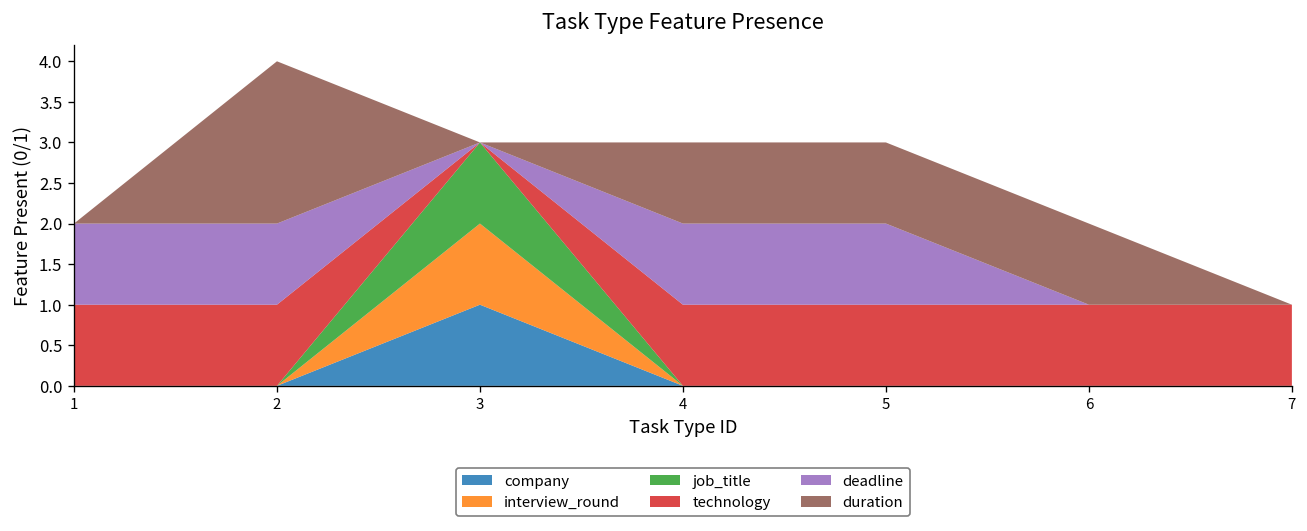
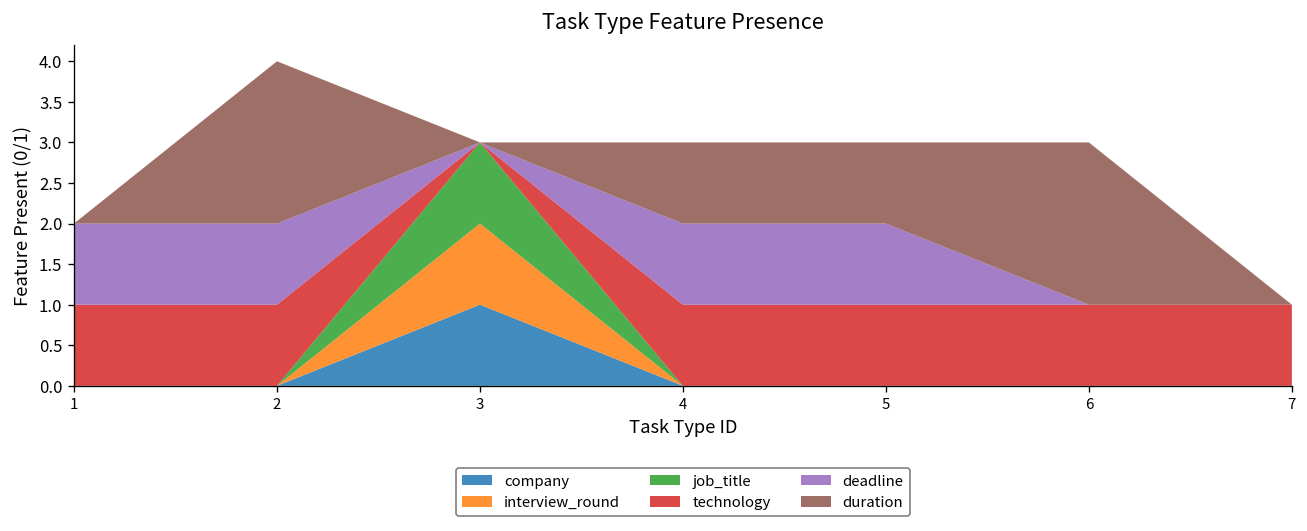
duration, 6: 1 -> 2
